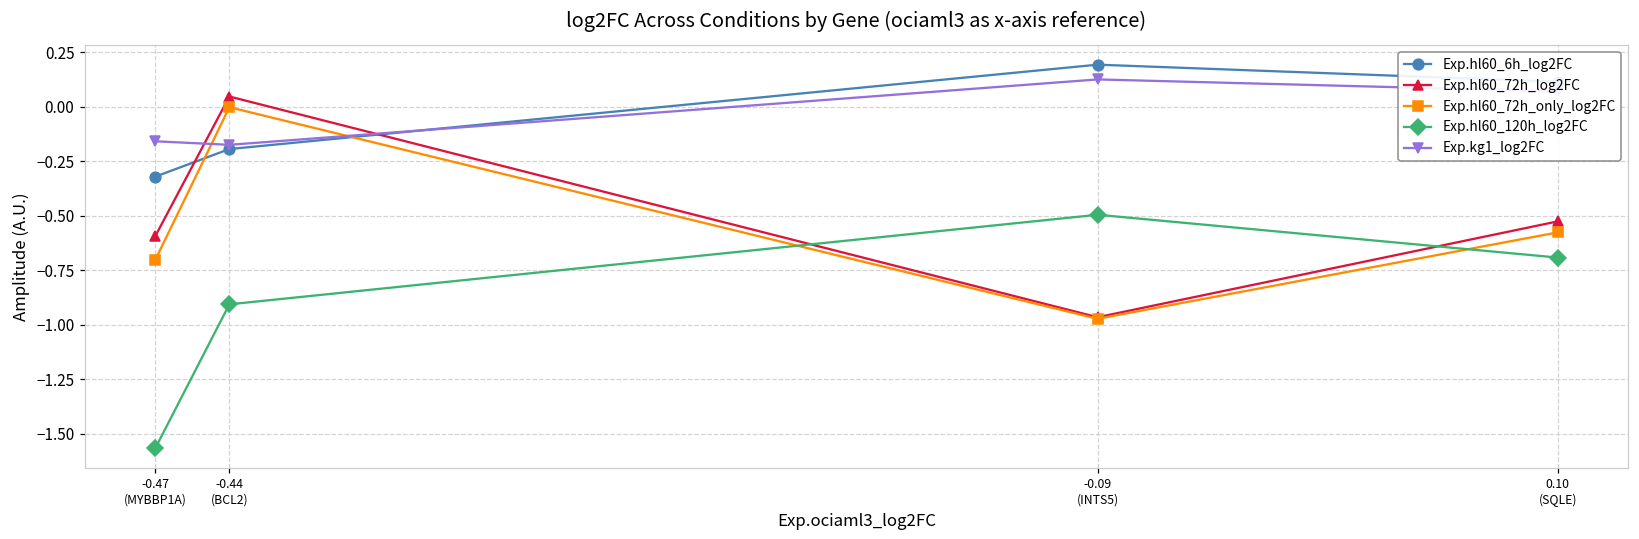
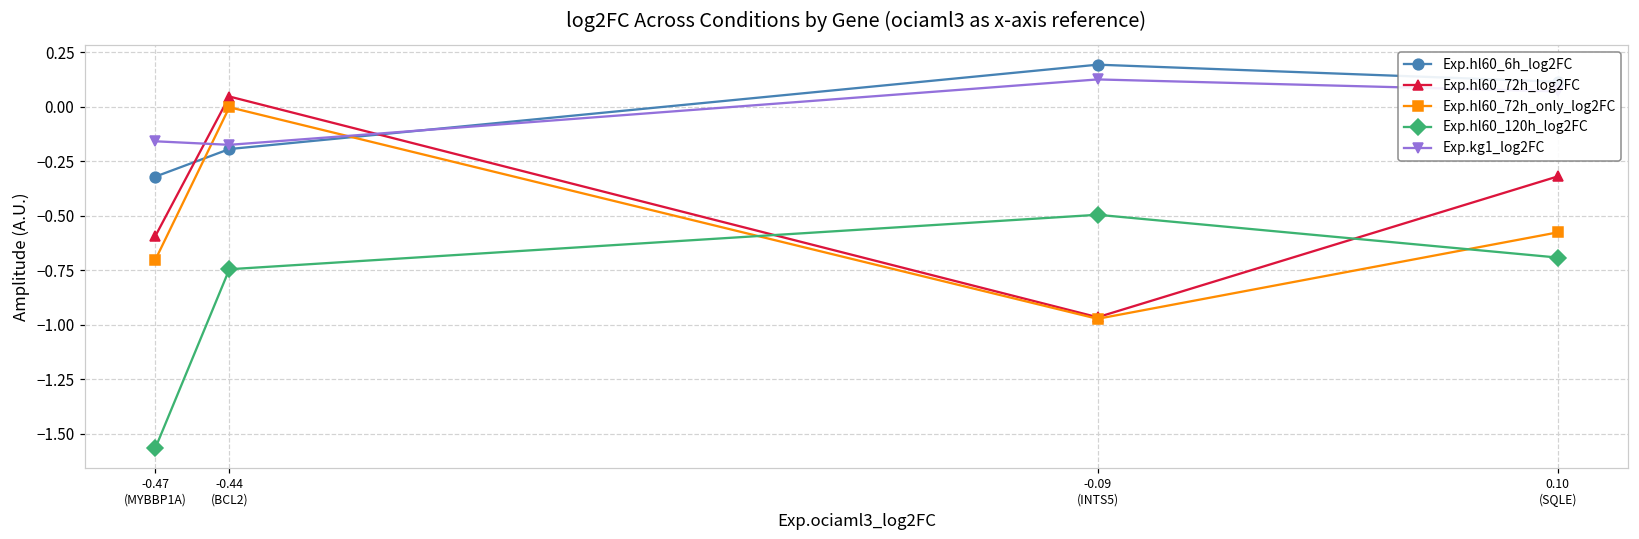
Exp.hl60_120h_log2FC, -0.44 (BCL2): -0.91 -> -0.75
Exp.hl60_72h_log2FC, 0.10 (SQLE): -0.53 -> -0.32
